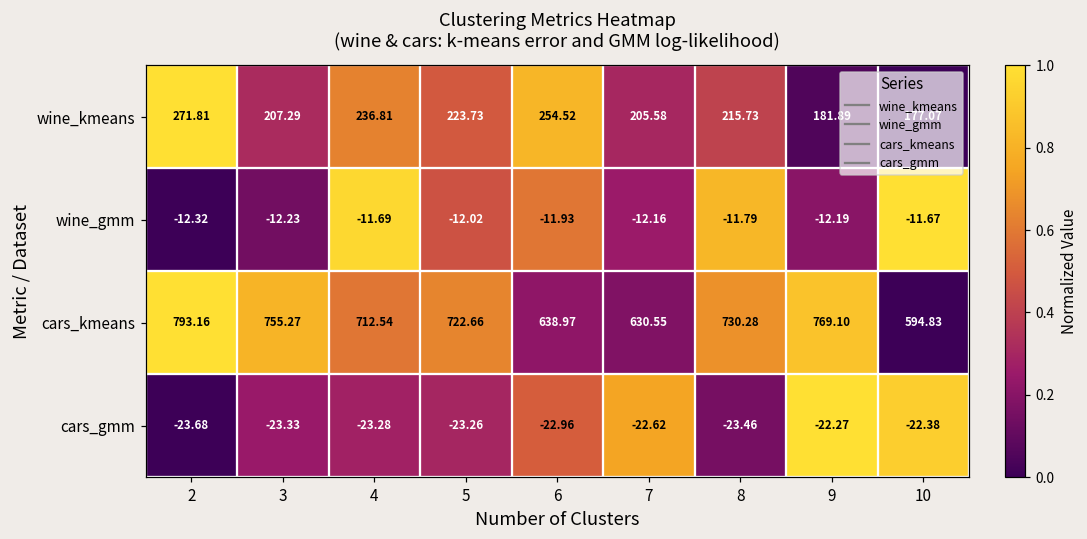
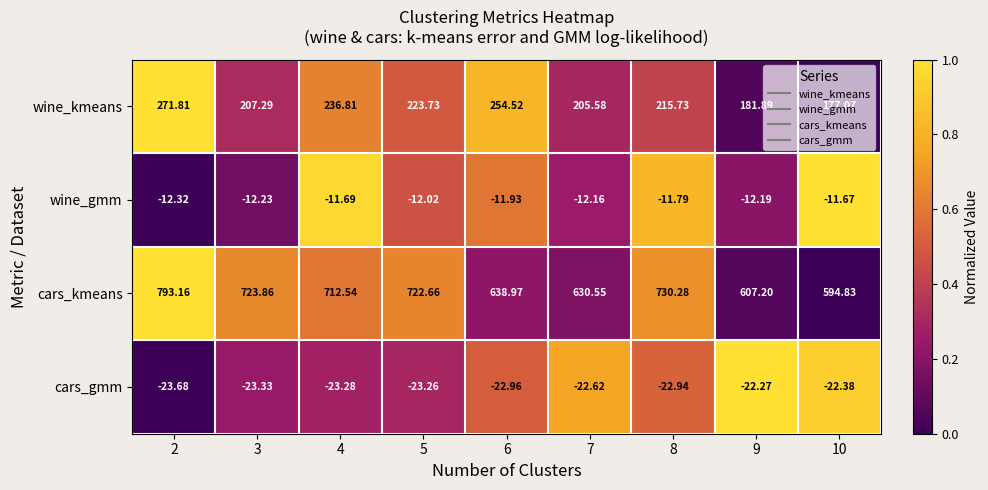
cars_kmeans, 3: 755.27 -> 723.86
cars_kmeans, 9: 769.10 -> 607.20
cars_gmm, 8: -23.46 -> -22.94
